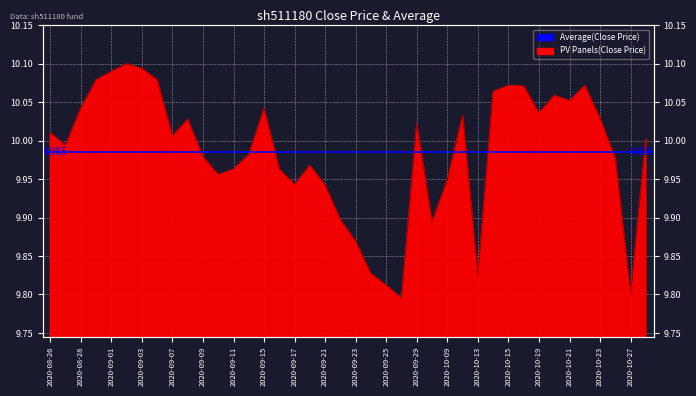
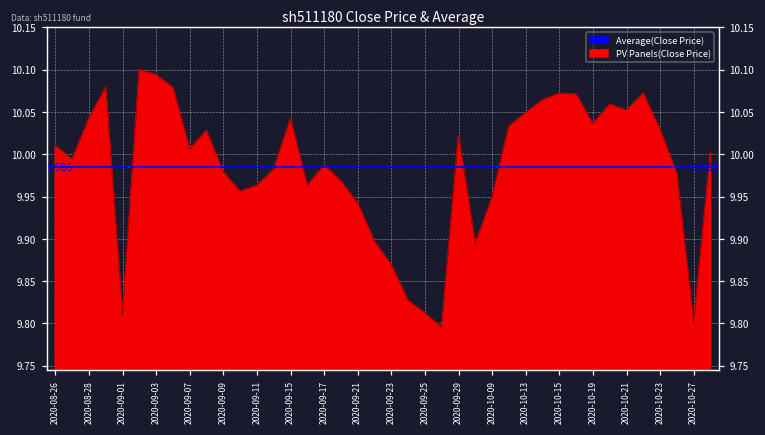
2020-09-01: 10.09 -> 9.81
2020-09-17: 9.94 -> 9.99
2020-10-13: 9.82 -> 10.05
